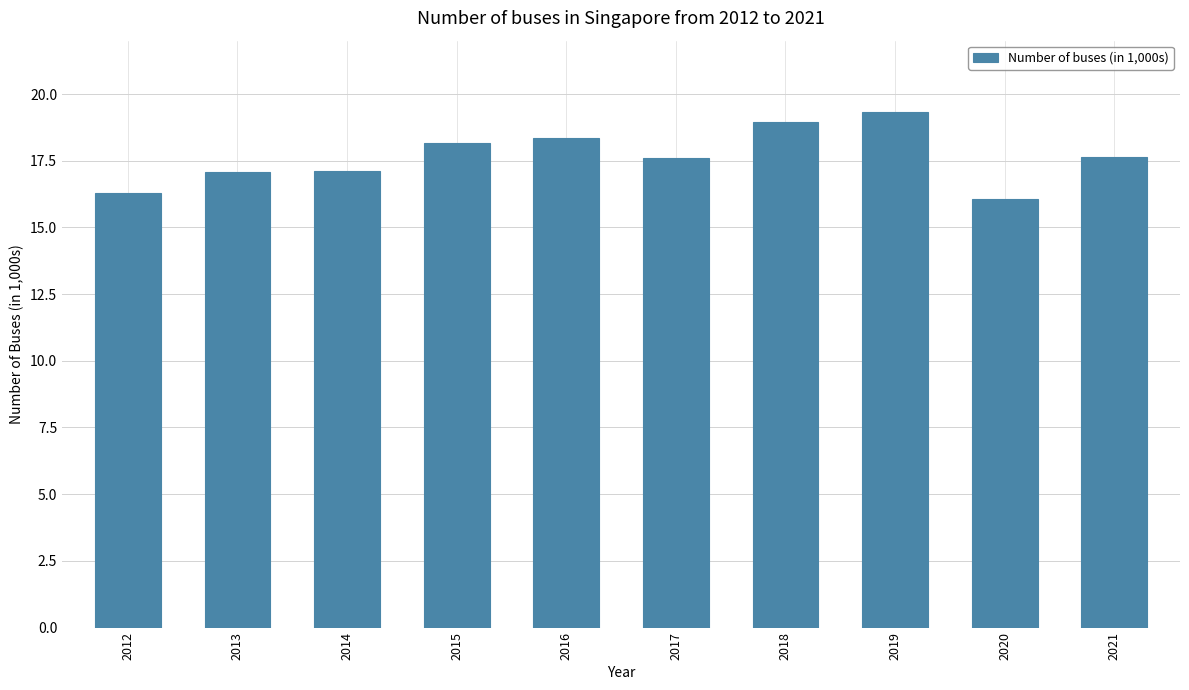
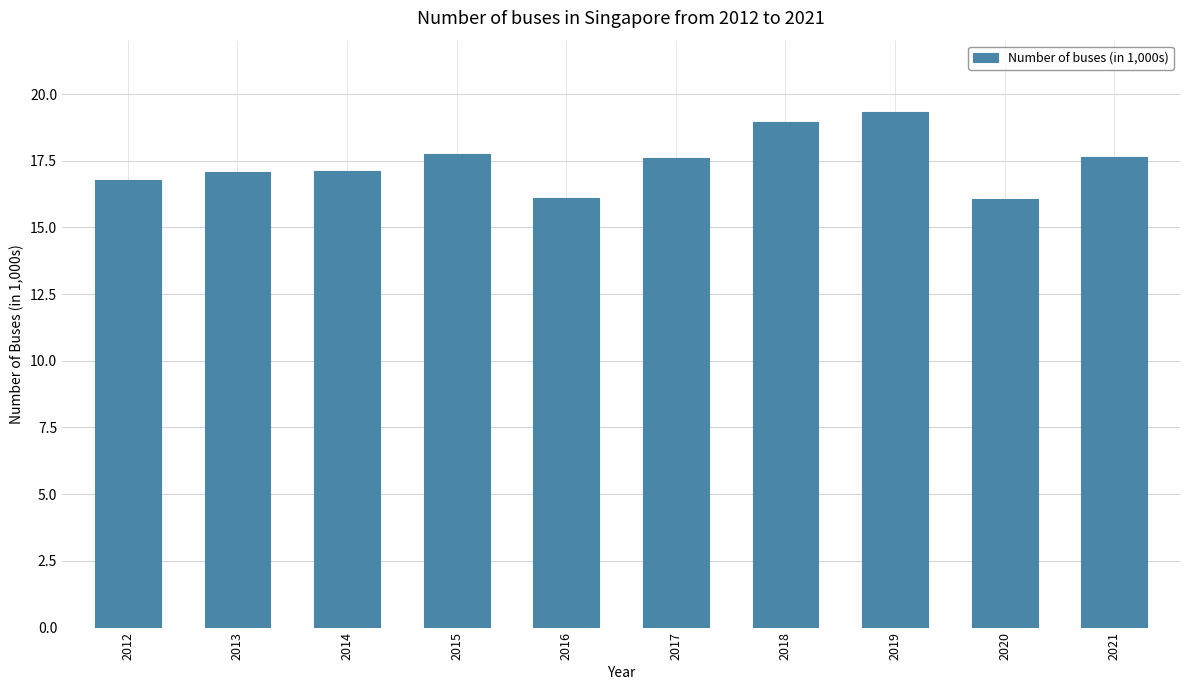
2012: 16.3 -> 16.8
2015: 18.2 -> 17.7
2016: 18.3 -> 16.1
